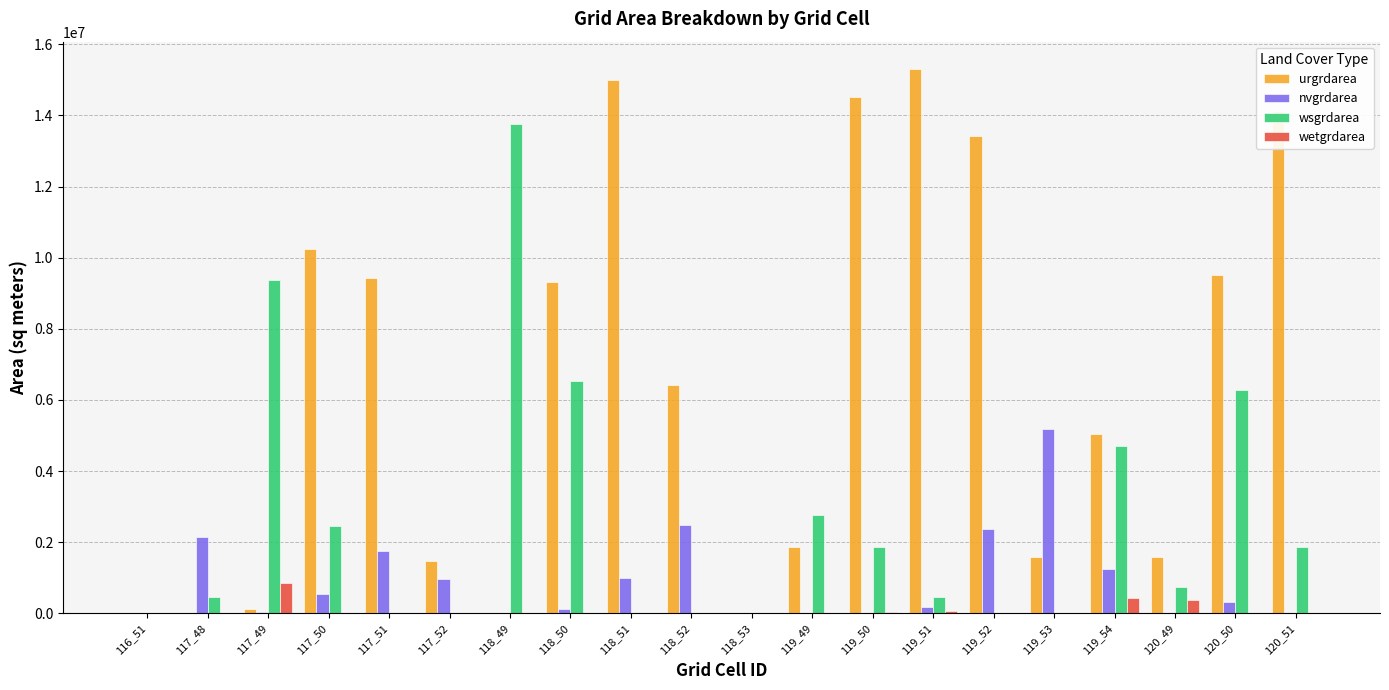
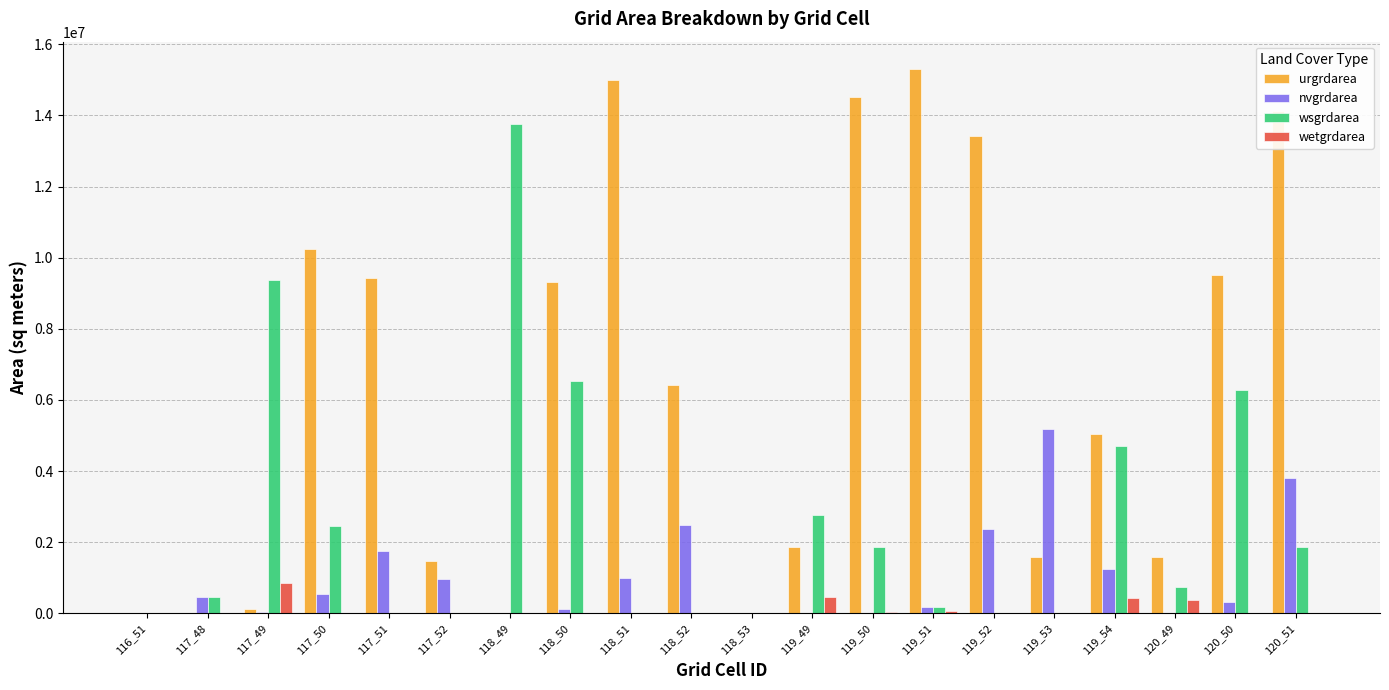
nvgrdarea, 117_48: 2100000 -> 400000
wetgrdarea, 119_49: 0 -> 400000
wsgrdarea, 119_51: 500000 -> 200000
nvgrdarea, 120_51: 0 -> 3800000
